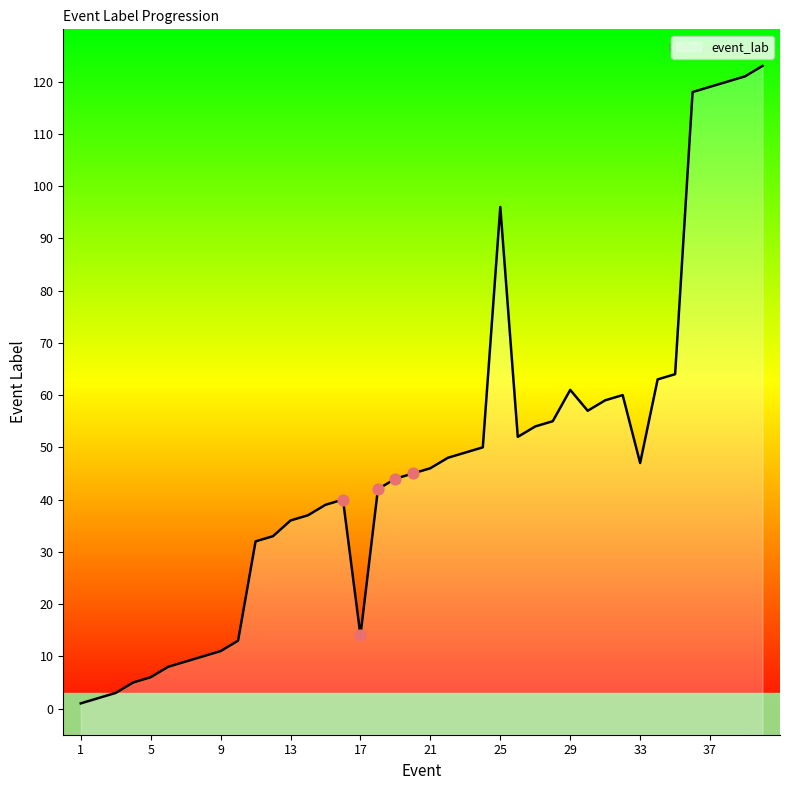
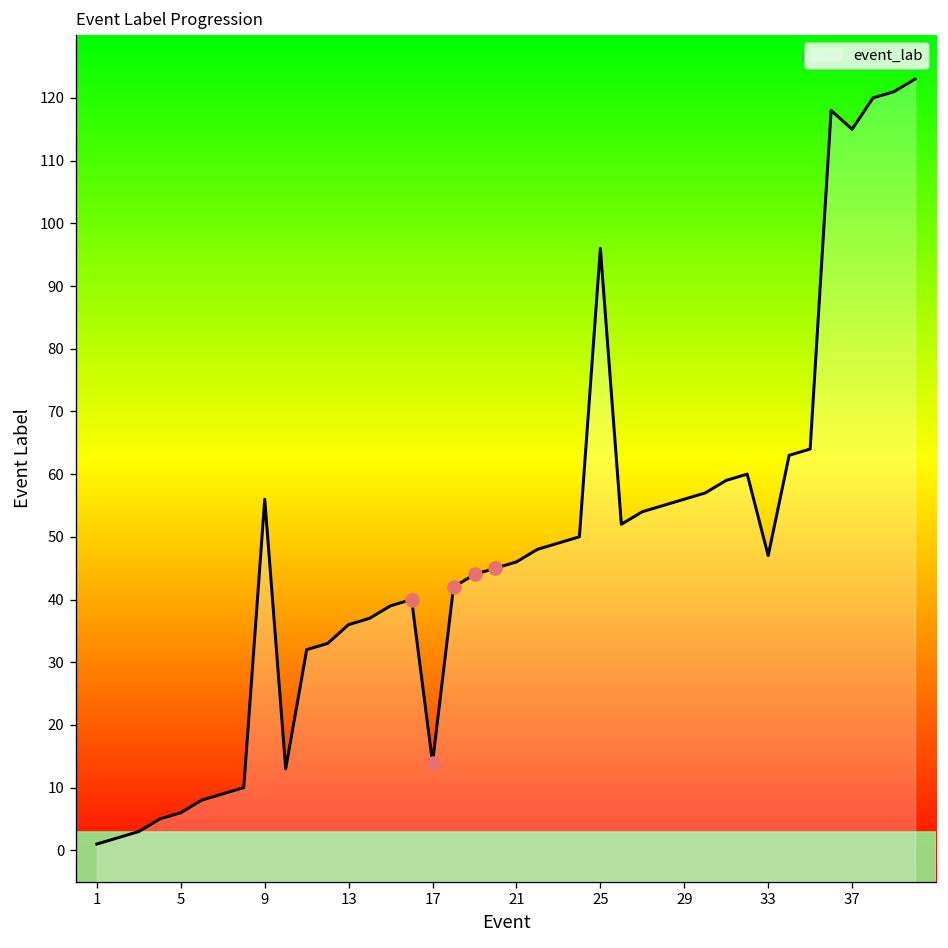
event_lab, 9: 11 -> 56
event_lab, 29: 61 -> 56
event_lab, 37: 119 -> 115
